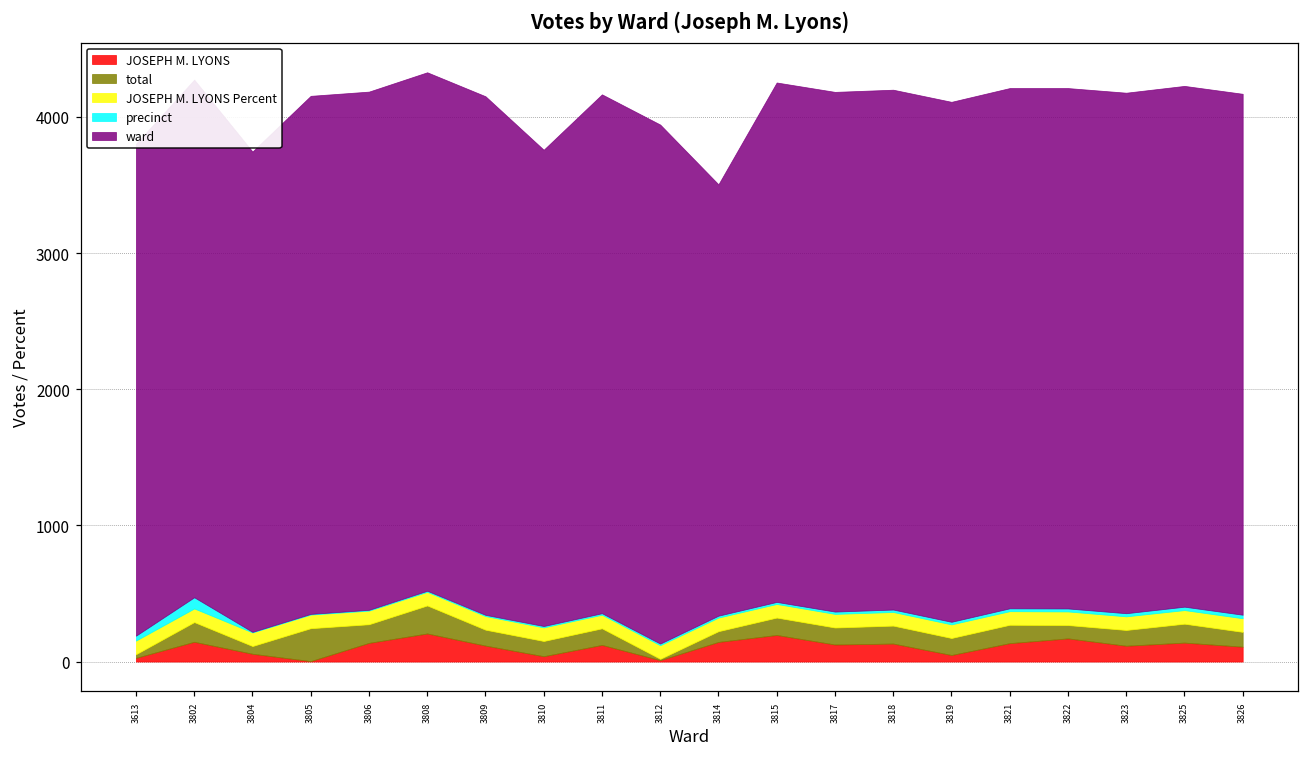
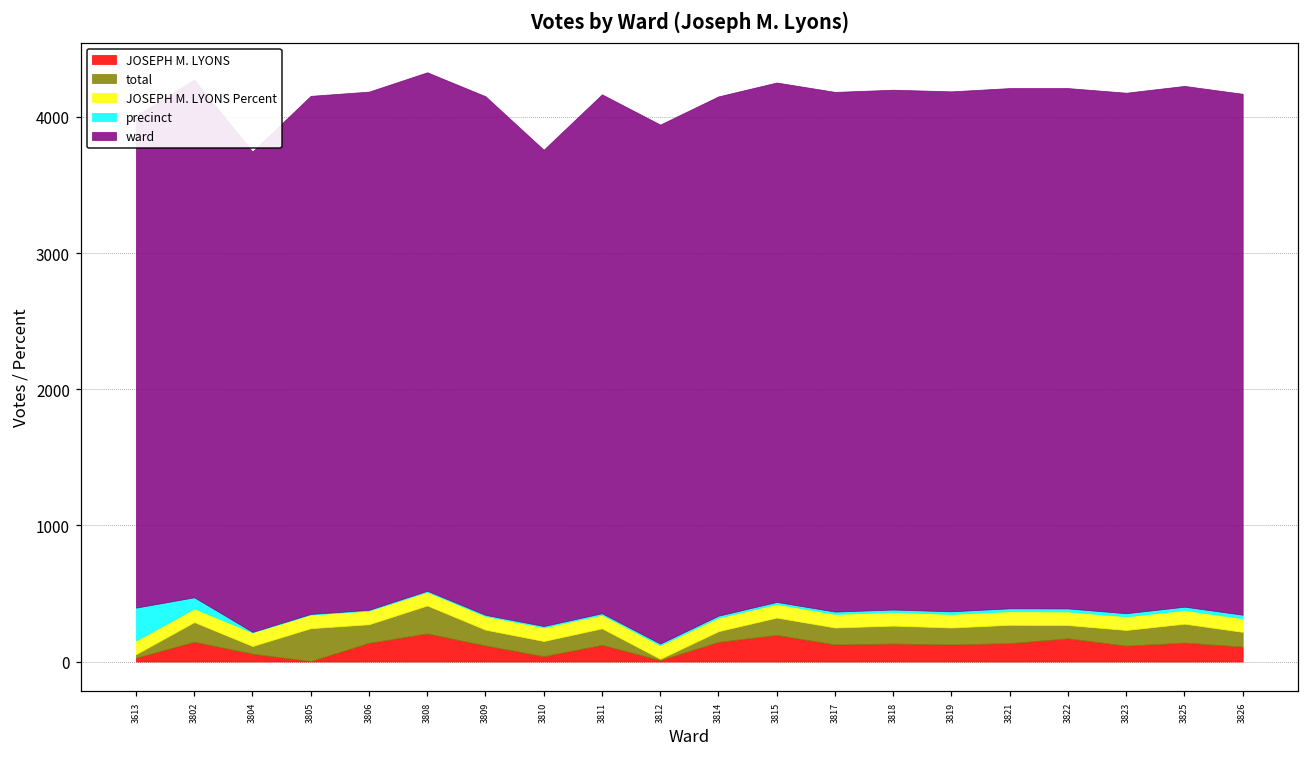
precinct, 3613: 40 -> 240
ward, 3814: 3170 -> 3810
JOSEPH M. LYONS, 3819: 50 -> 130
